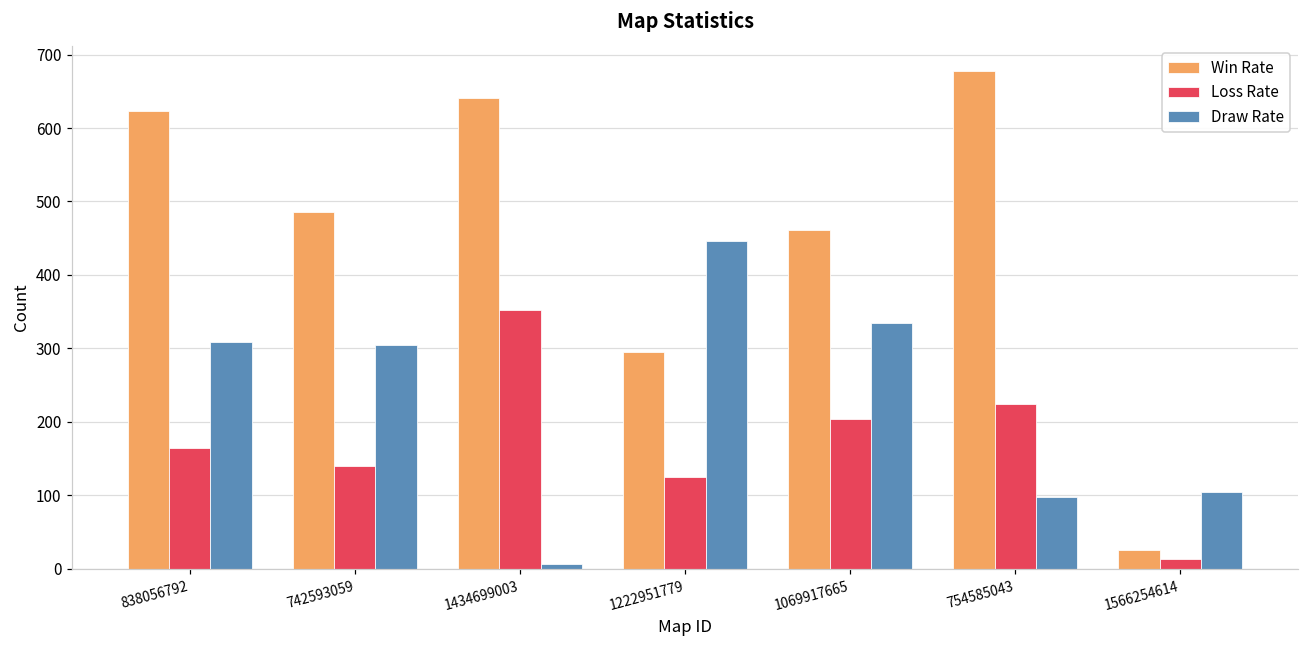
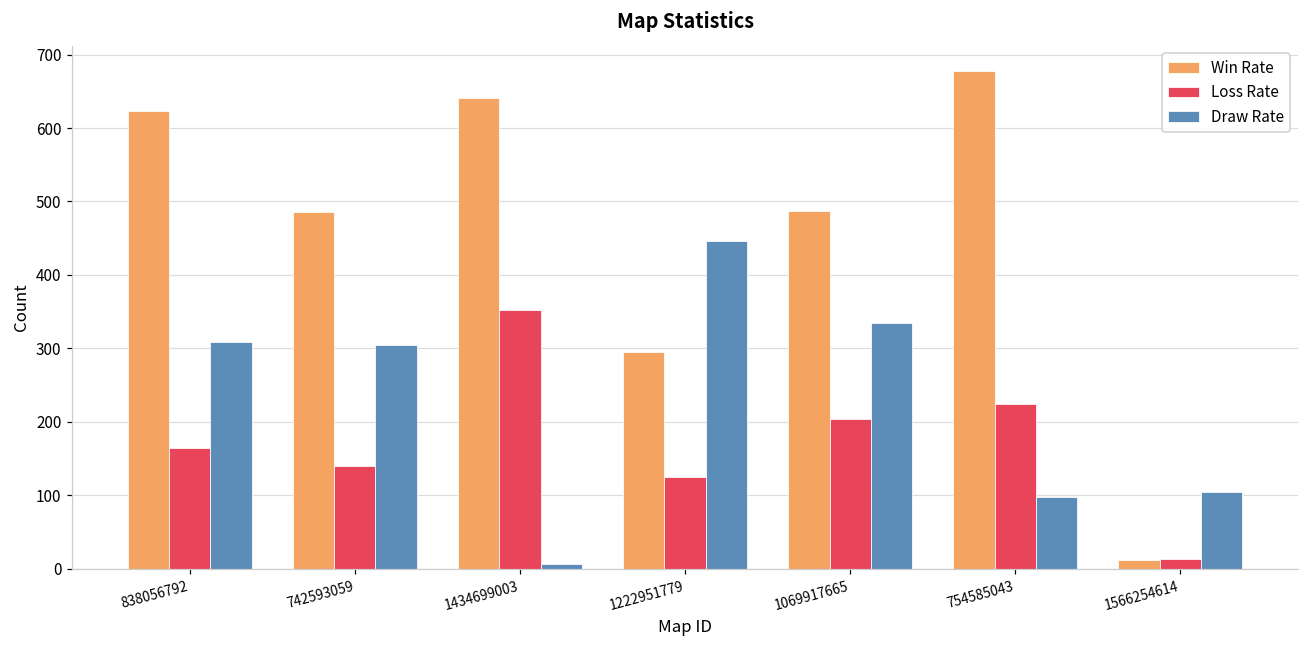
Win Rate, 1069917665: 460 -> 490
Win Rate, 1566254614: 30 -> 10
